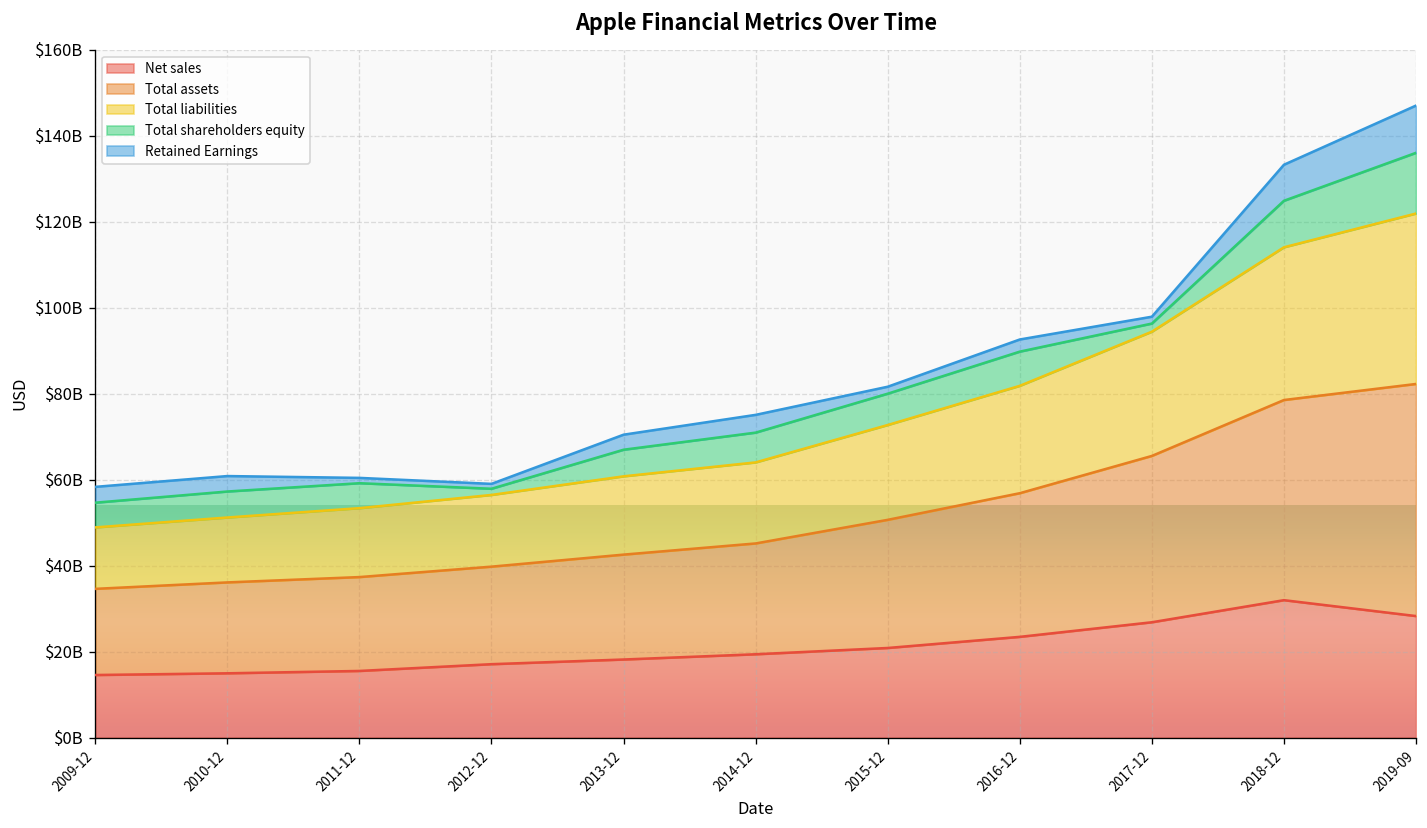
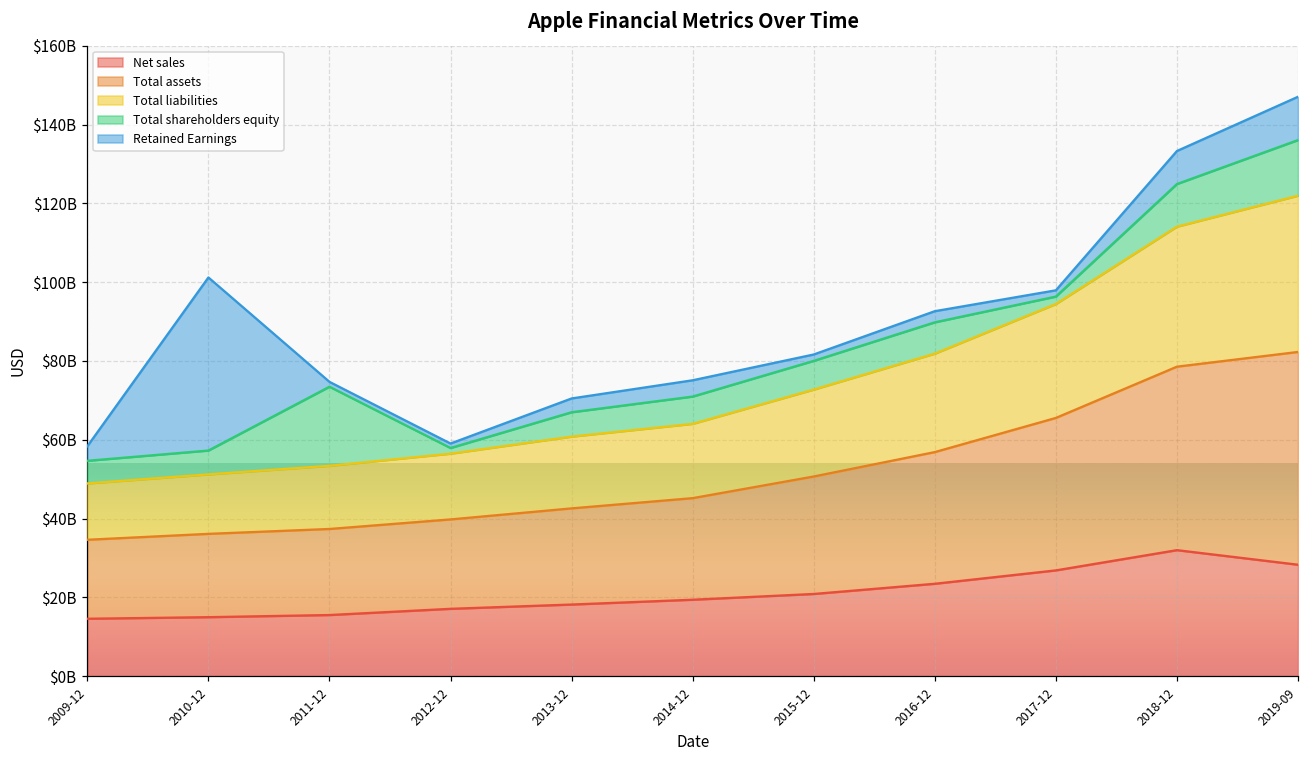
Retained Earnings, 2010-12: $4000000000 -> $44000000000
Total shareholders equity, 2011-12: $6000000000 -> $20000000000
